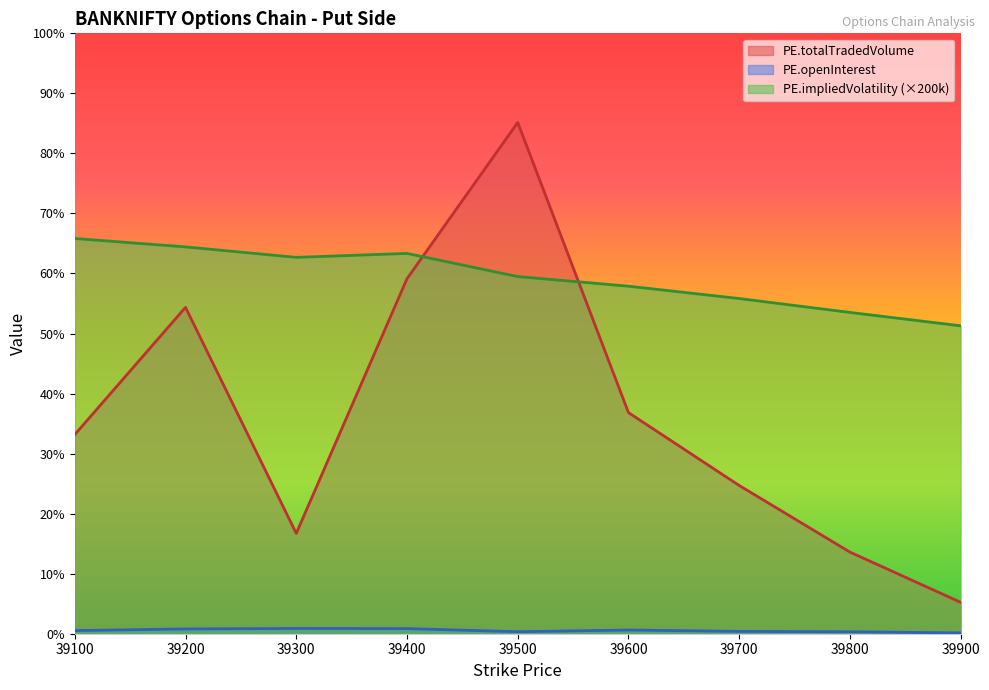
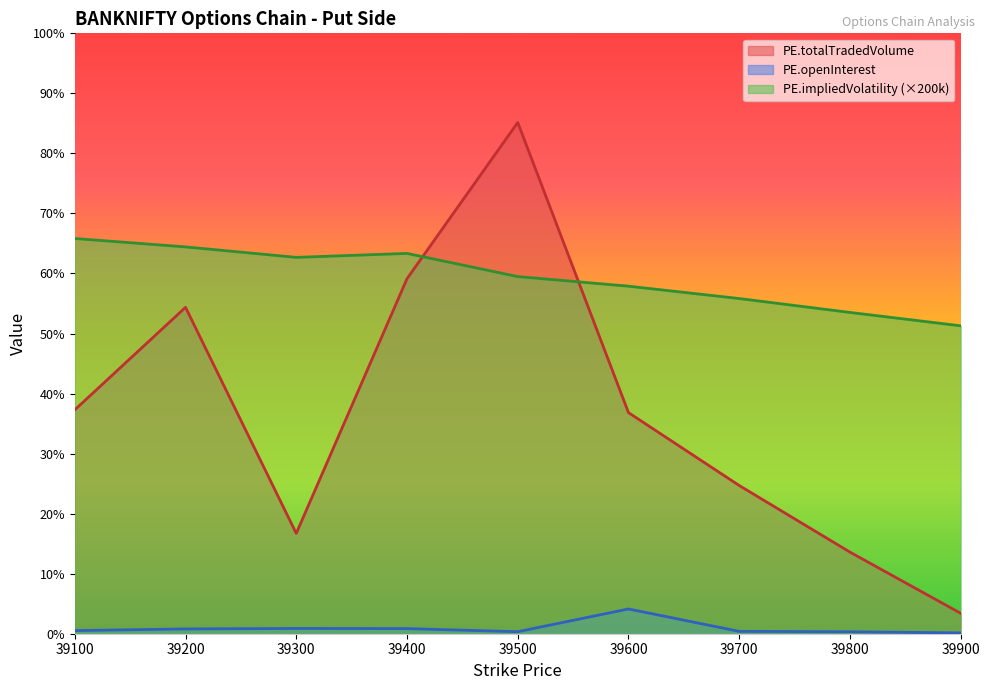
PE.totalTradedVolume, 39100: 33% -> 37%
PE.openInterest, 39600: 1% -> 4%
PE.totalTradedVolume, 39900: 5% -> 3%
